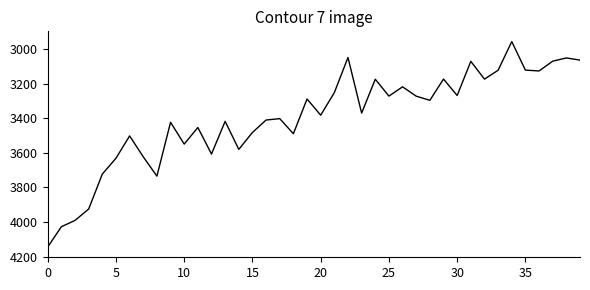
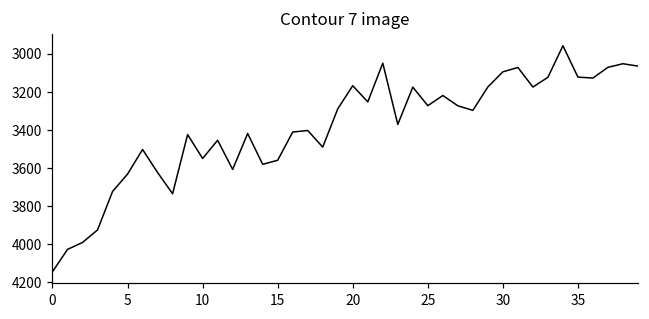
15: 3480 -> 3560
20: 3380 -> 3170
30: 3270 -> 3090
